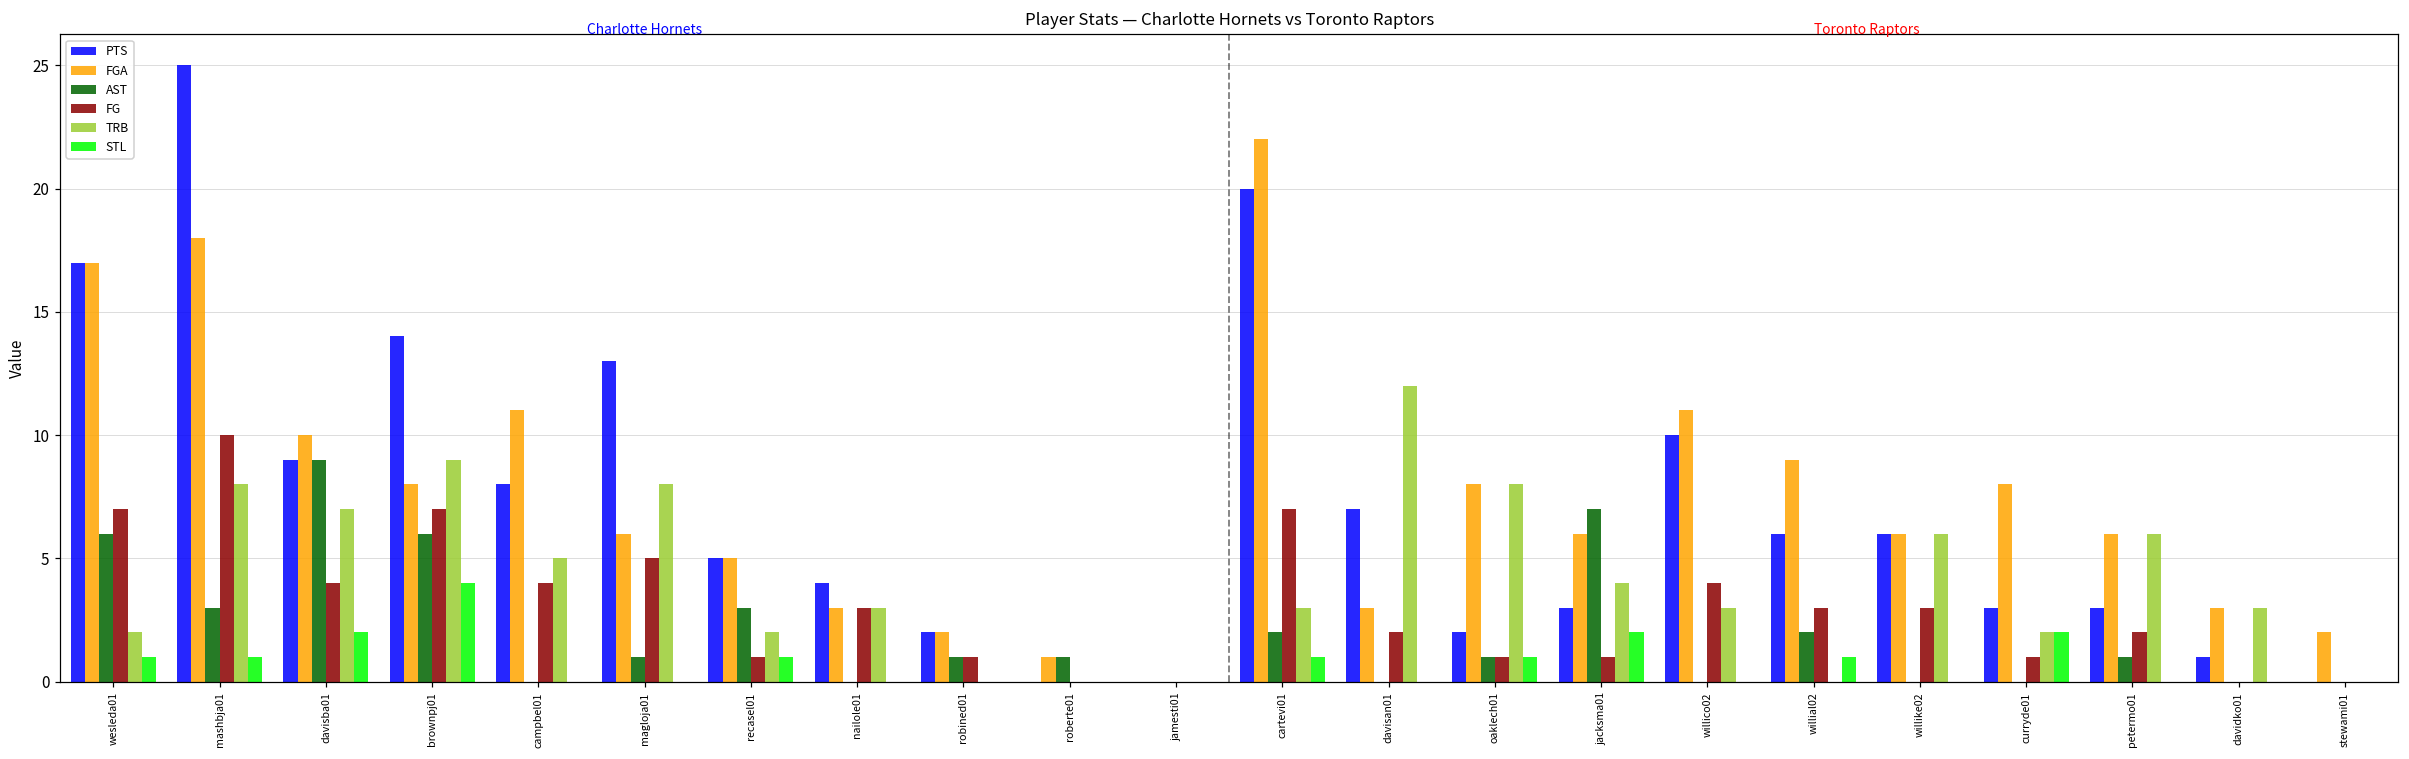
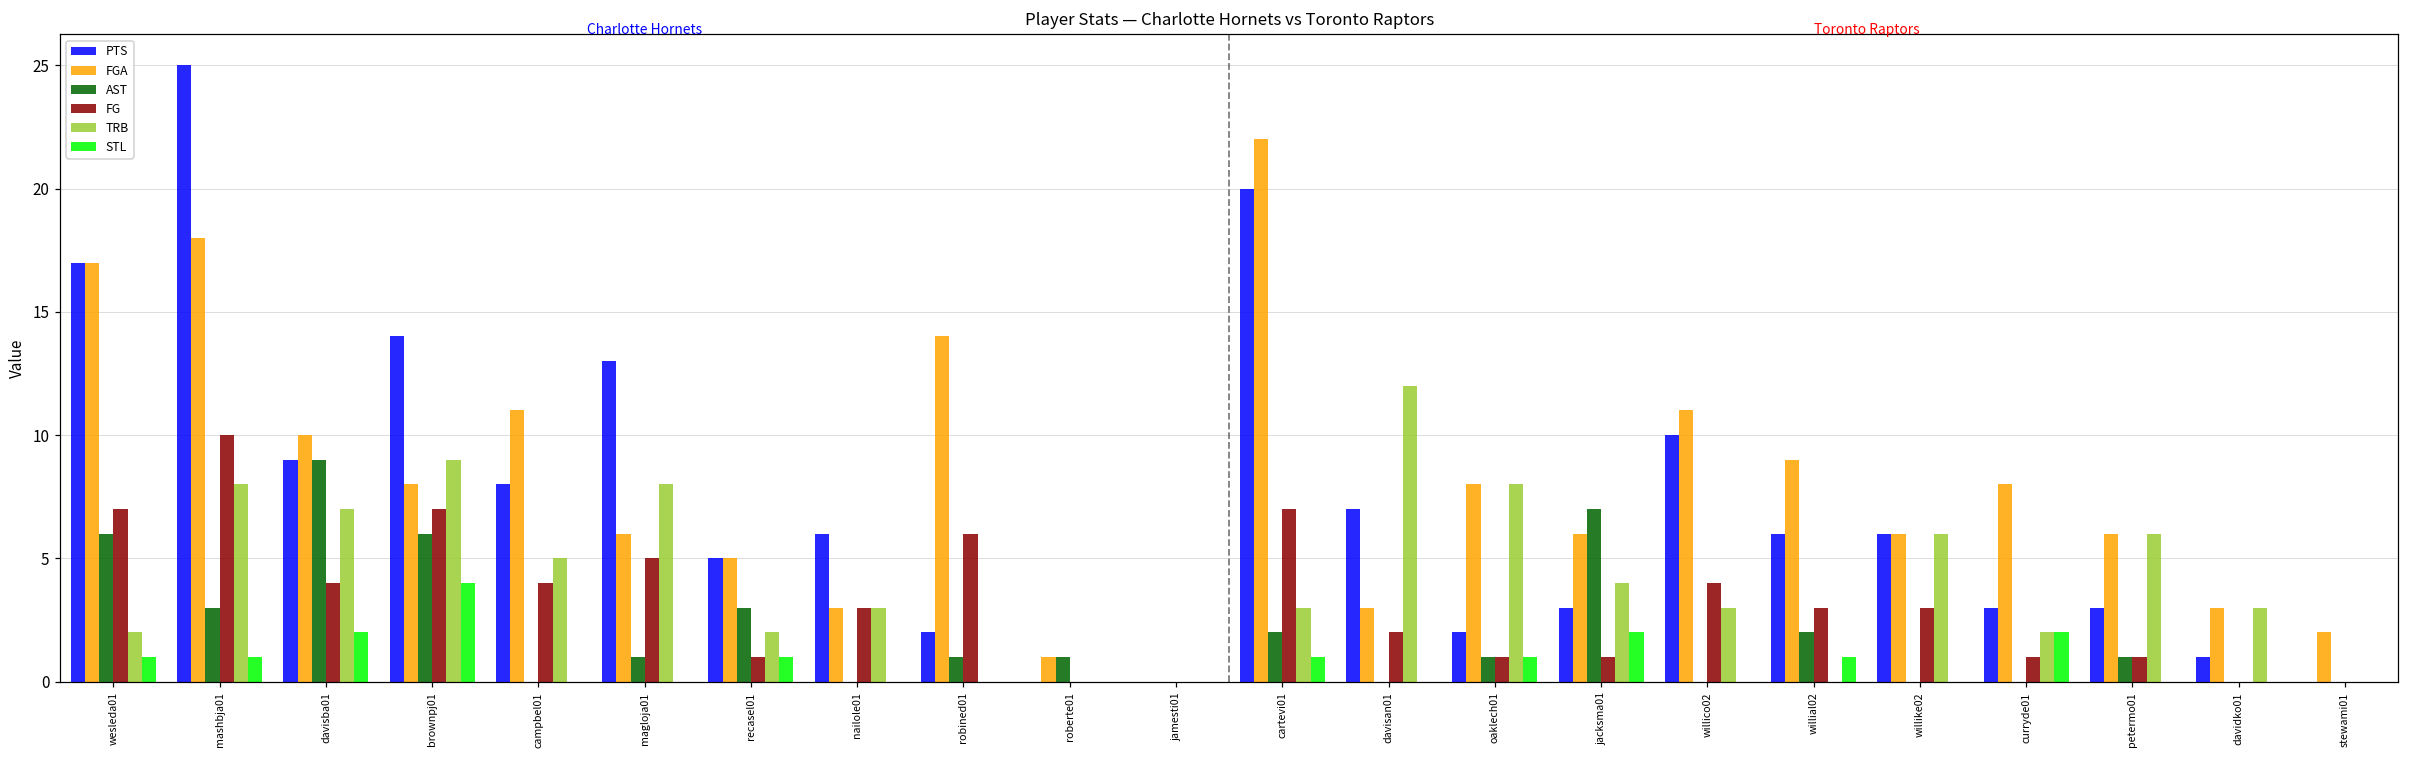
PTS, nailole01: 4 -> 6
FGA, robined01: 2 -> 14
FG, robined01: 1 -> 6
FG, petermo01: 2 -> 1
